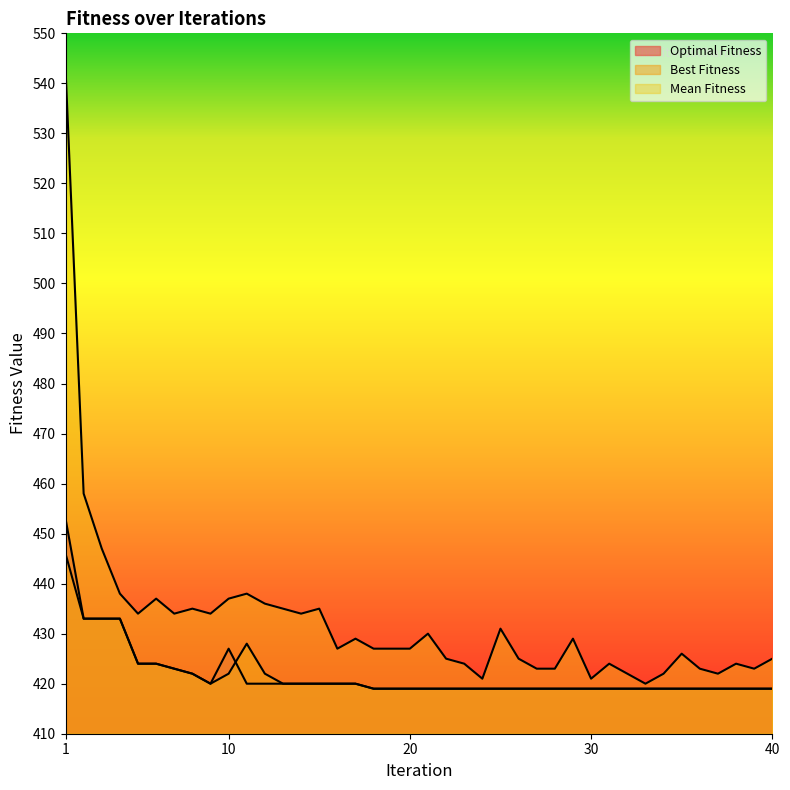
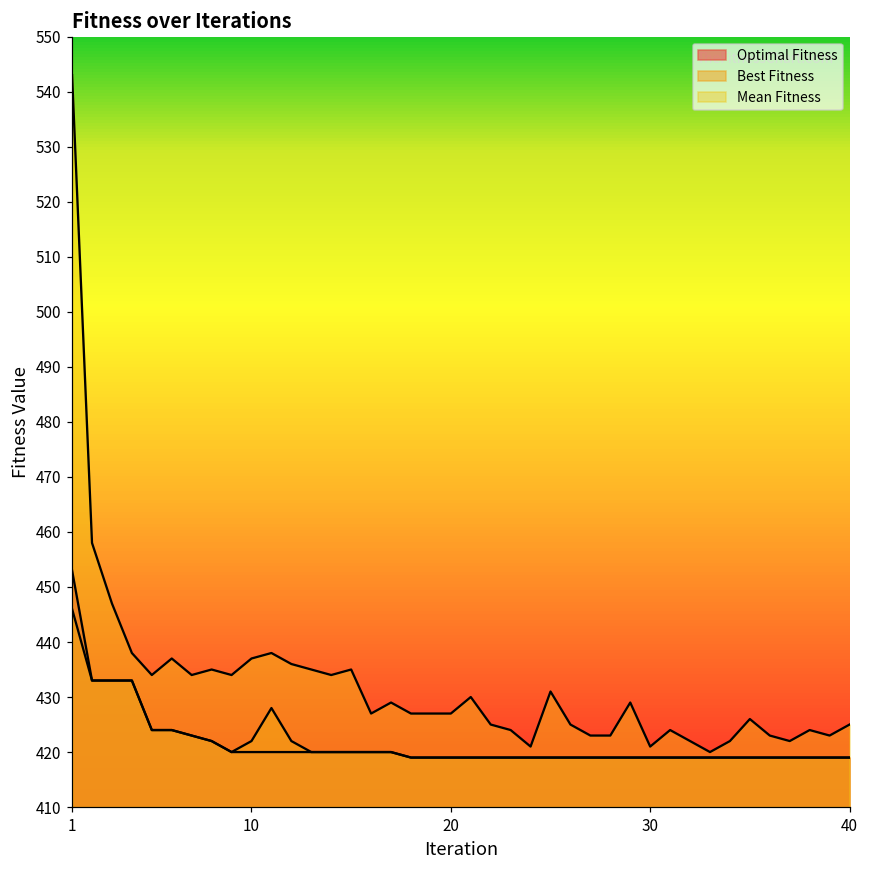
Optimal Fitness, 10: 427 -> 420
